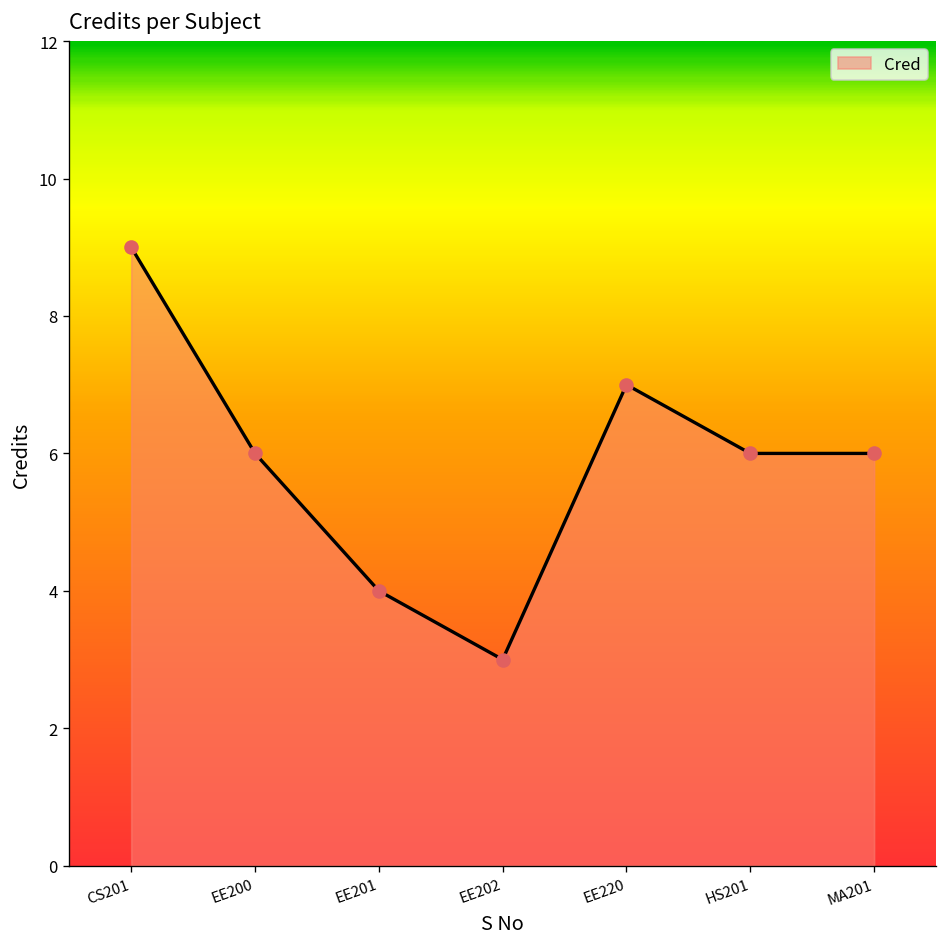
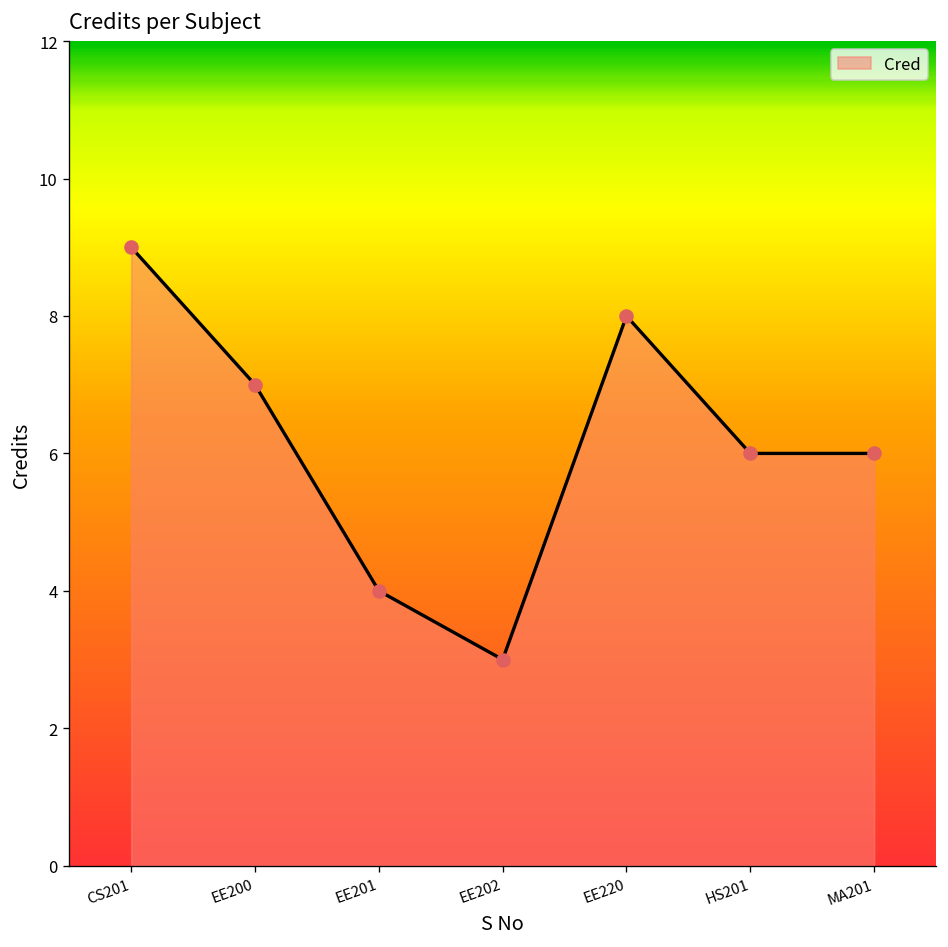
EE200: 6 -> 7
EE220: 7 -> 8
